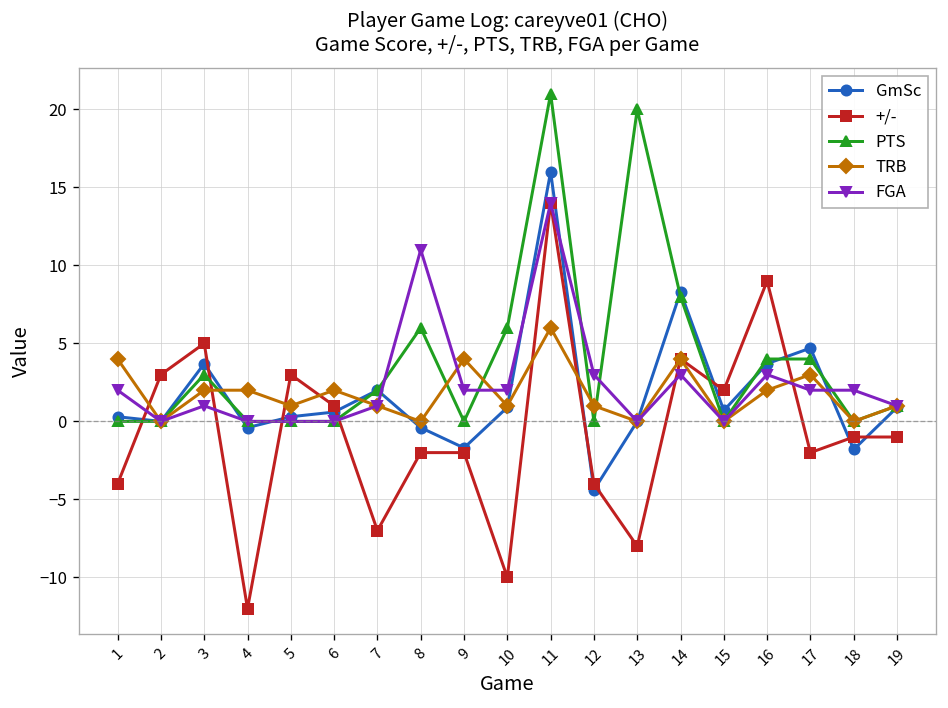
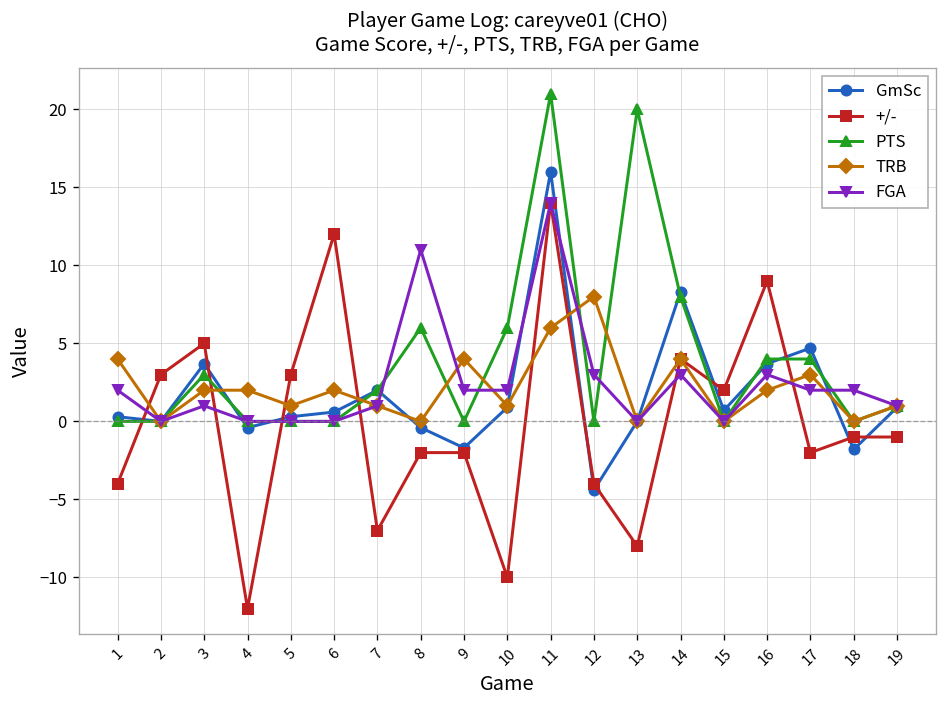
+/-, 6: 1 -> 12
TRB, 12: 1 -> 8
